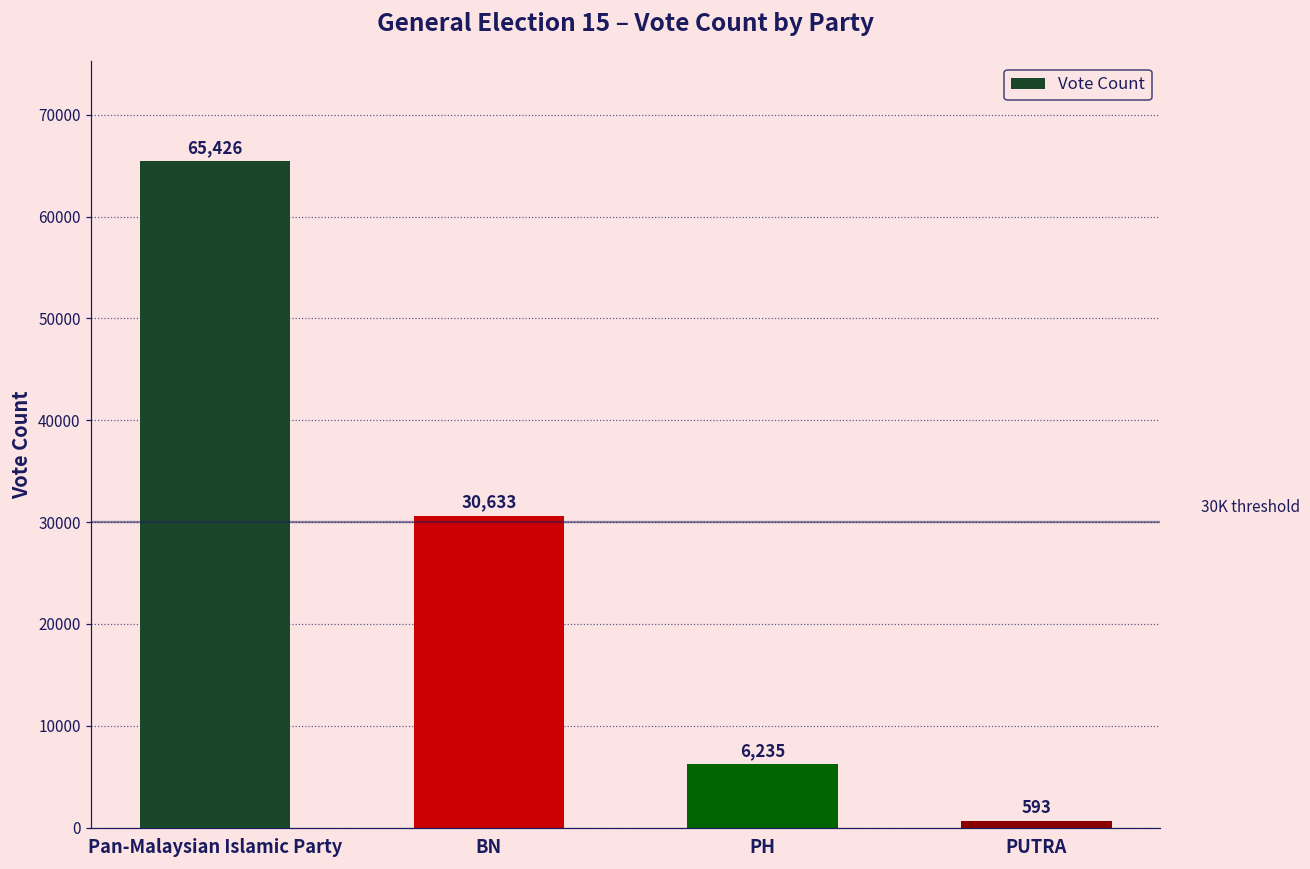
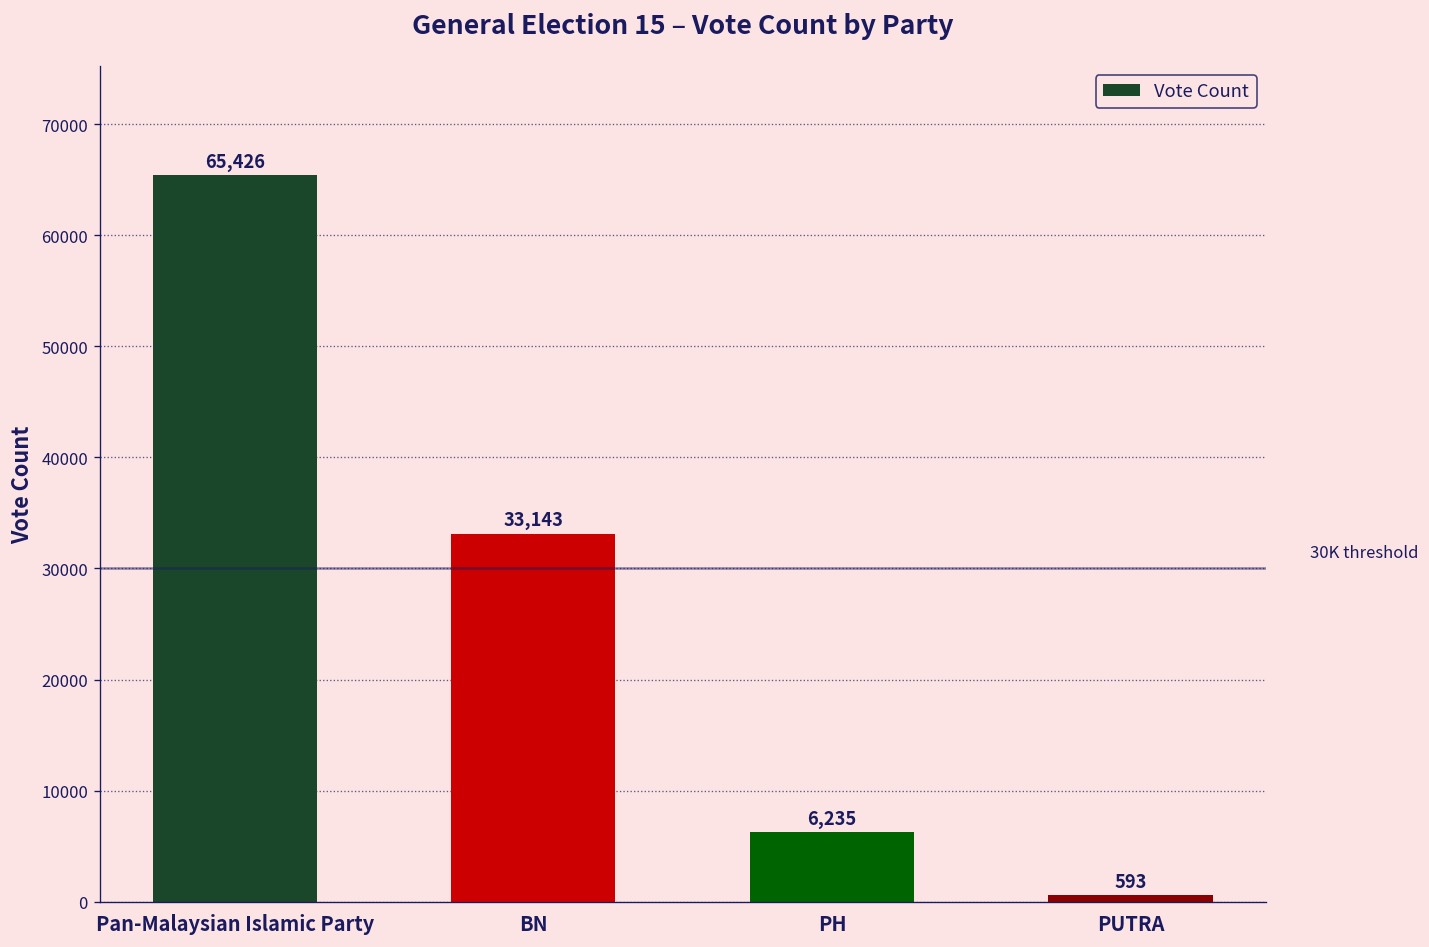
BN: 30,633 -> 33,143
